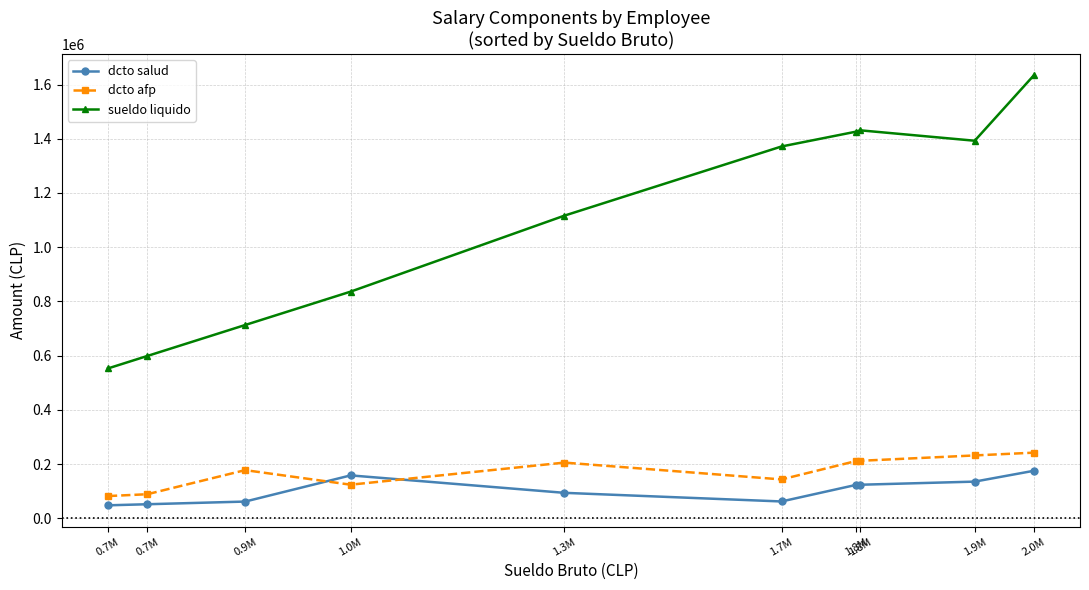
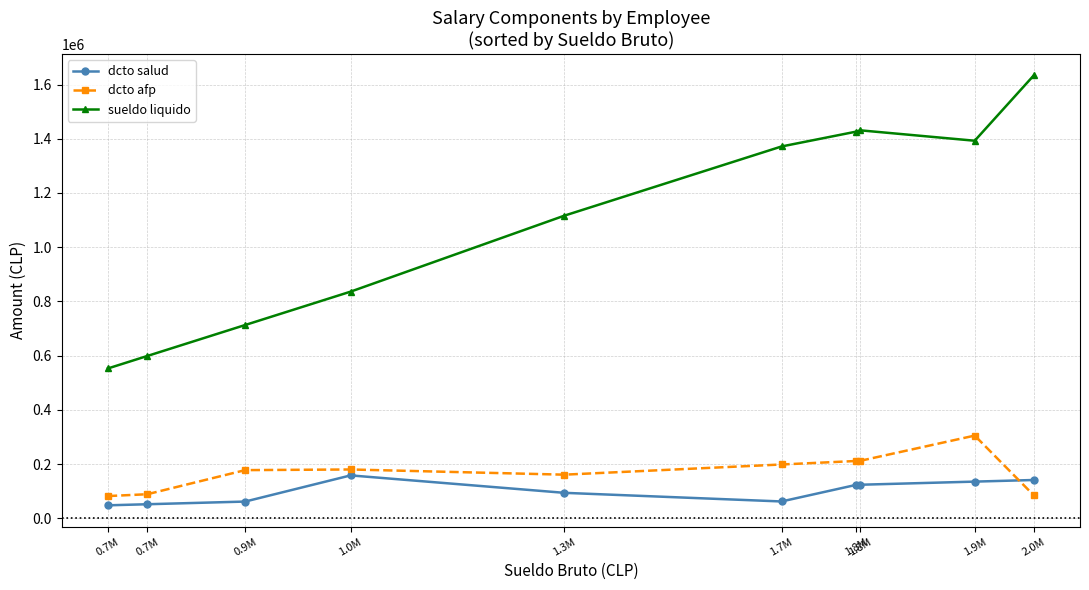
dcto afp, 1.0M: 120000 -> 180000
dcto afp, 1.3M: 210000 -> 160000
dcto afp, 1.7M: 140000 -> 200000
dcto afp, 1.9M: 230000 -> 300000
dcto salud, 2.0M: 180000 -> 140000
dcto afp, 2.0M: 240000 -> 80000
